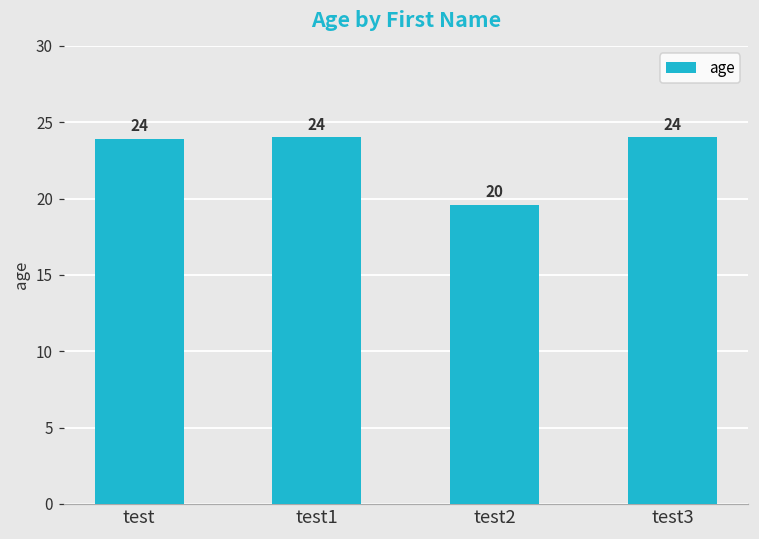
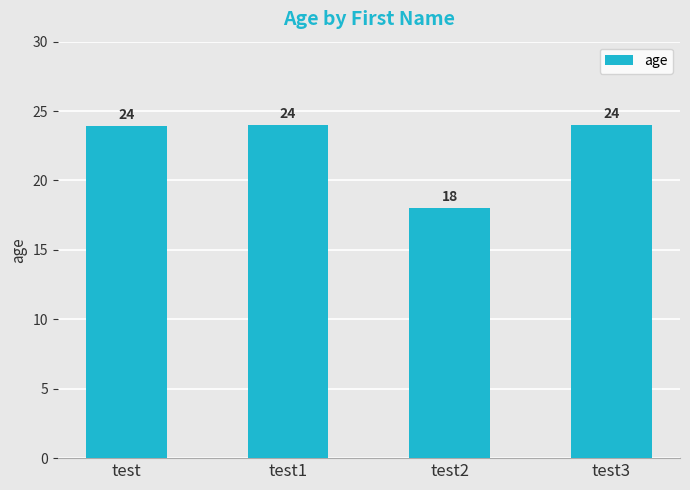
test2: 20 -> 18
